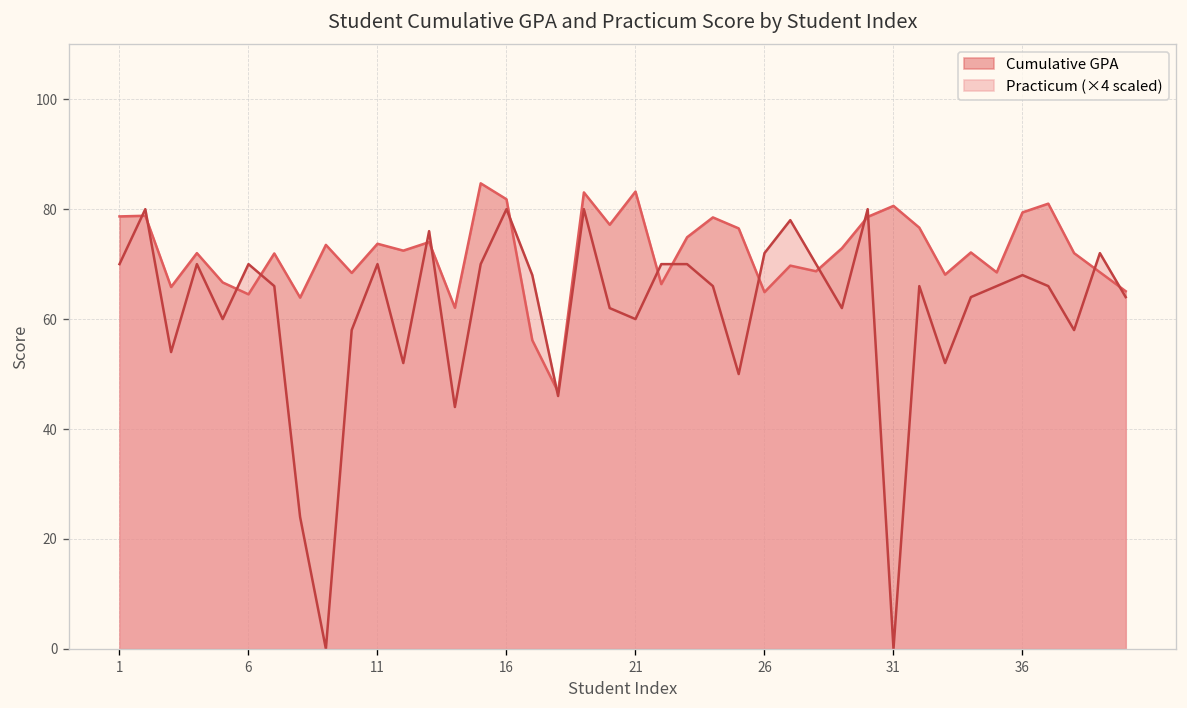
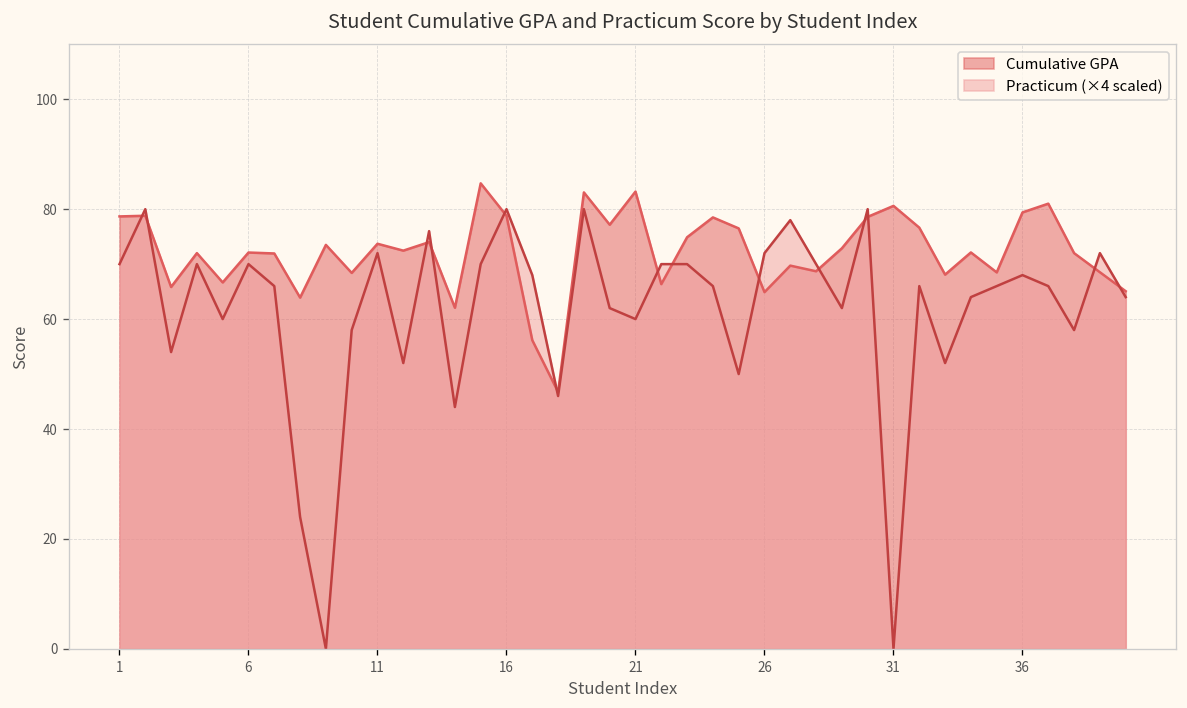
Cumulative GPA, 6: 65 -> 72
Practicum (×4 scaled), 11: 70 -> 72
Cumulative GPA, 16: 82 -> 79
